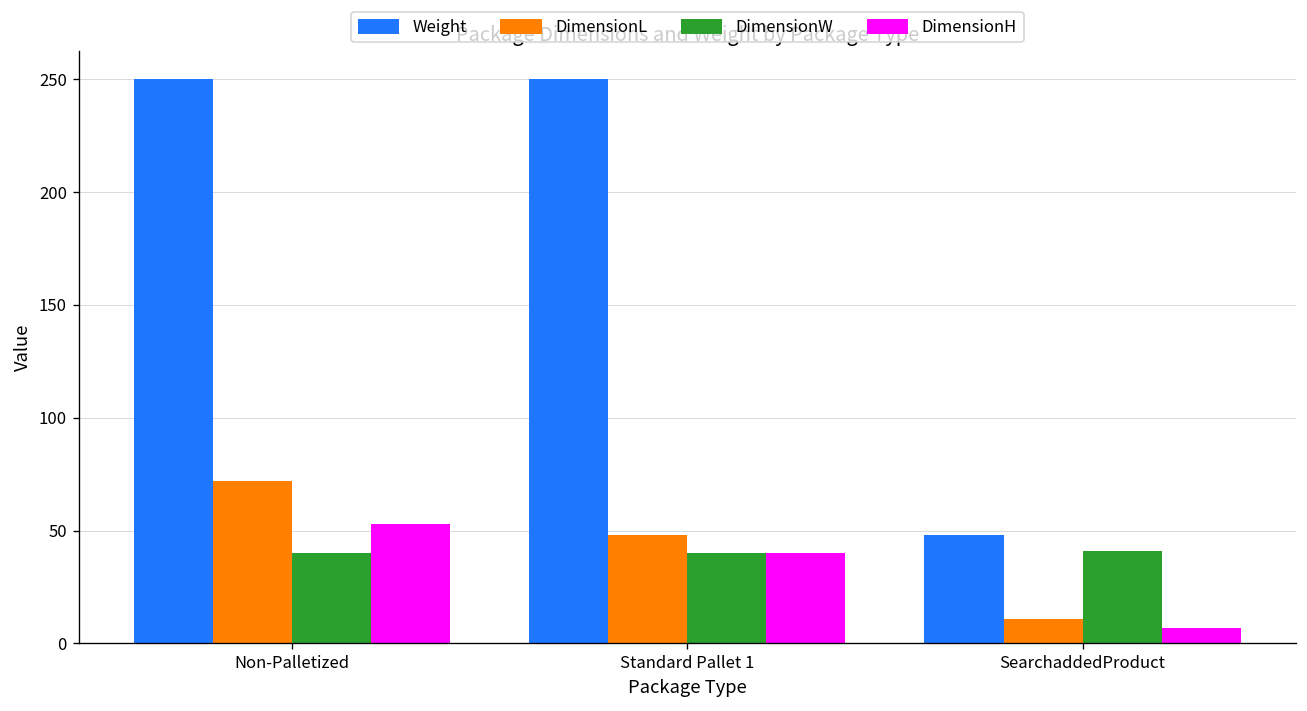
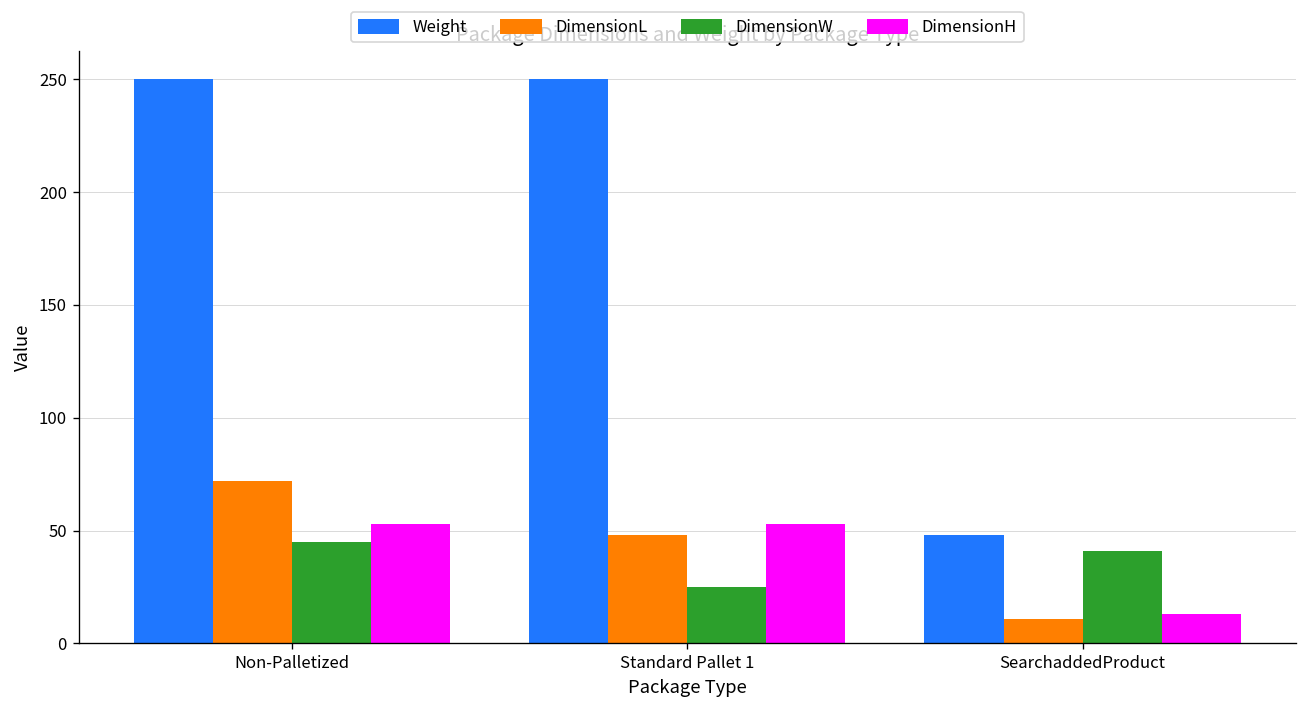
DimensionW, Non-Palletized: 40 -> 45
DimensionW, Standard Pallet 1: 40 -> 25
DimensionH, Standard Pallet 1: 40 -> 53
DimensionH, SearchaddedProduct: 7 -> 13
